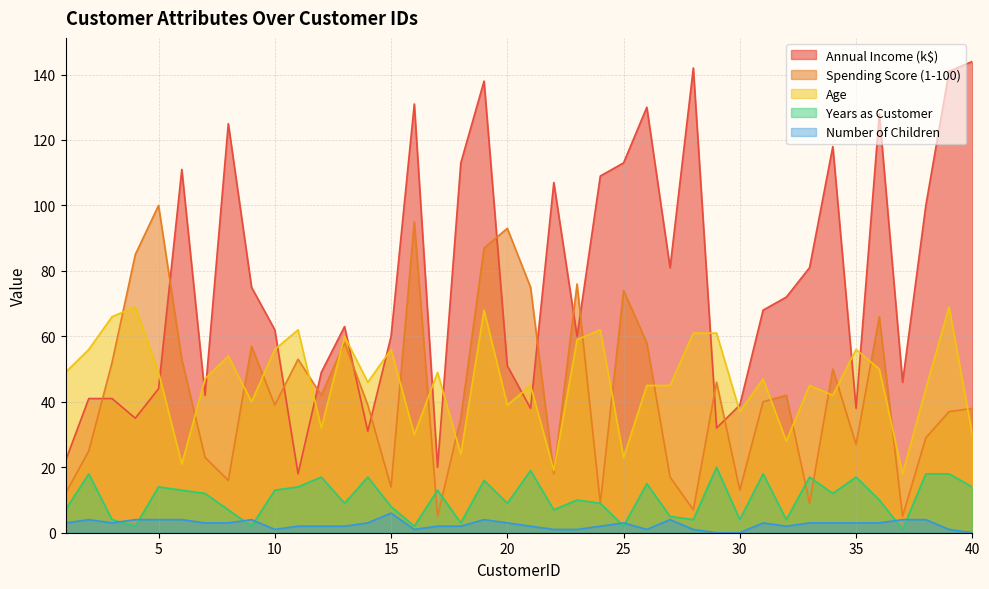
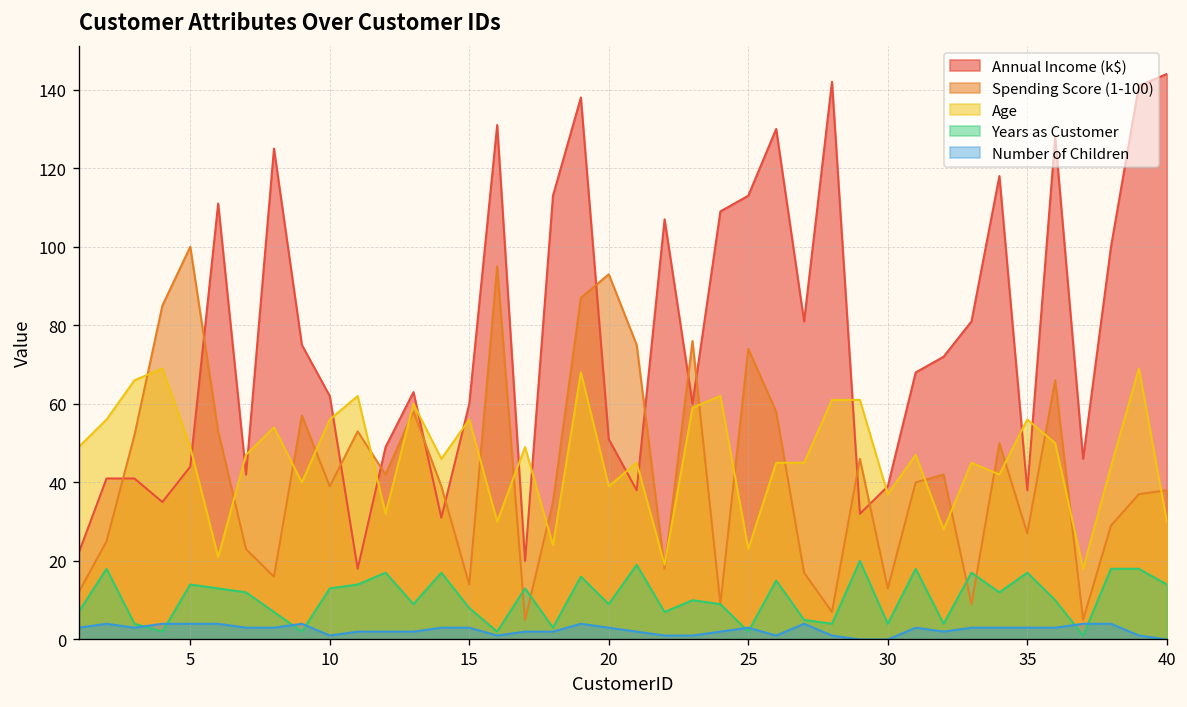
Number of Children, 15: 6 -> 3
